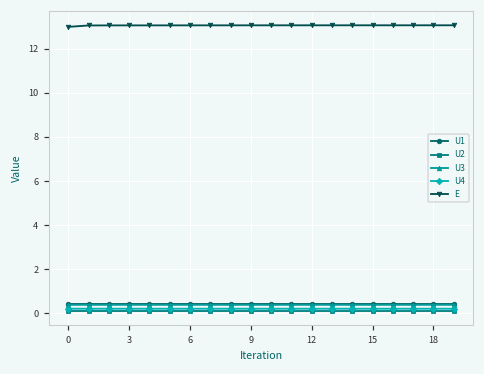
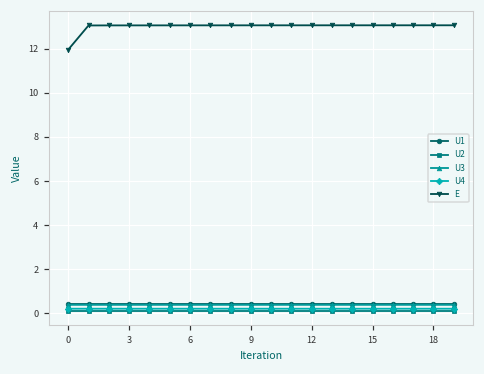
E, 0: 13.0 -> 12.0
